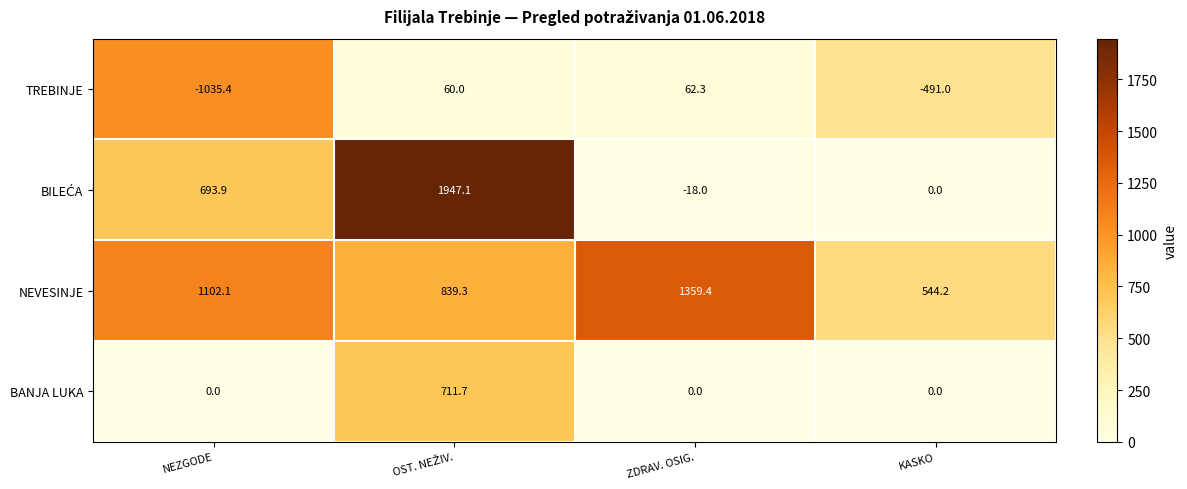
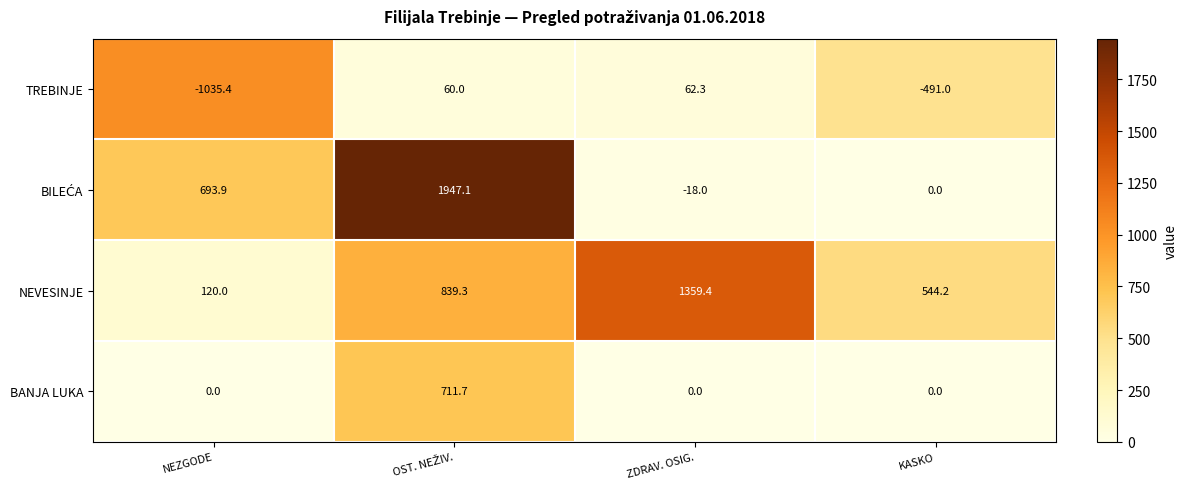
NEVESINJE, NEZGODE: 1102.1 -> 120.0
